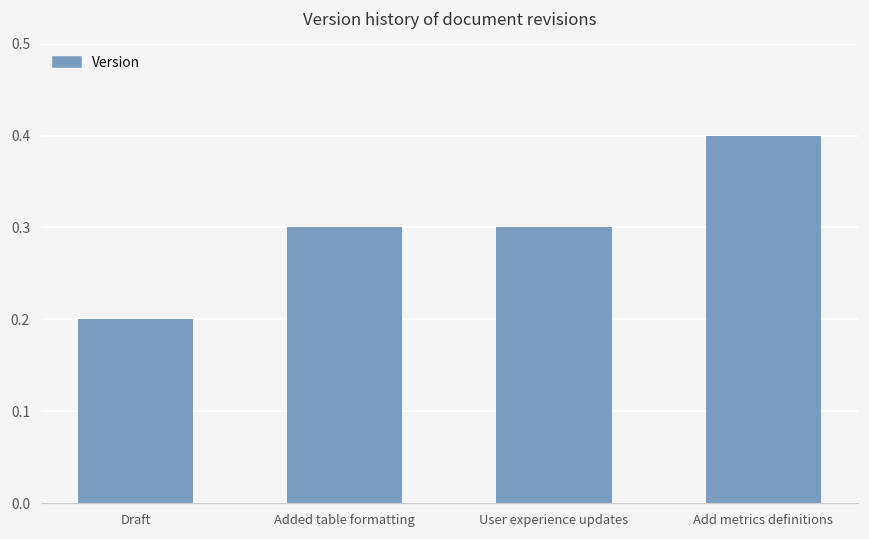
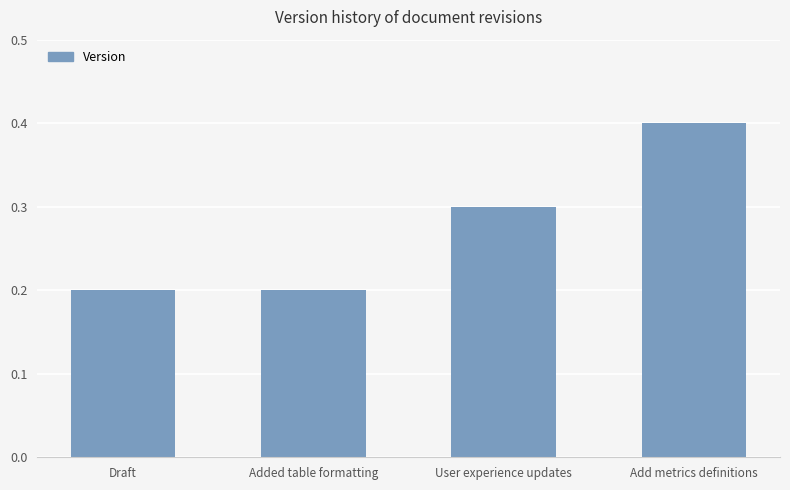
Added table formatting: 0.3 -> 0.2
